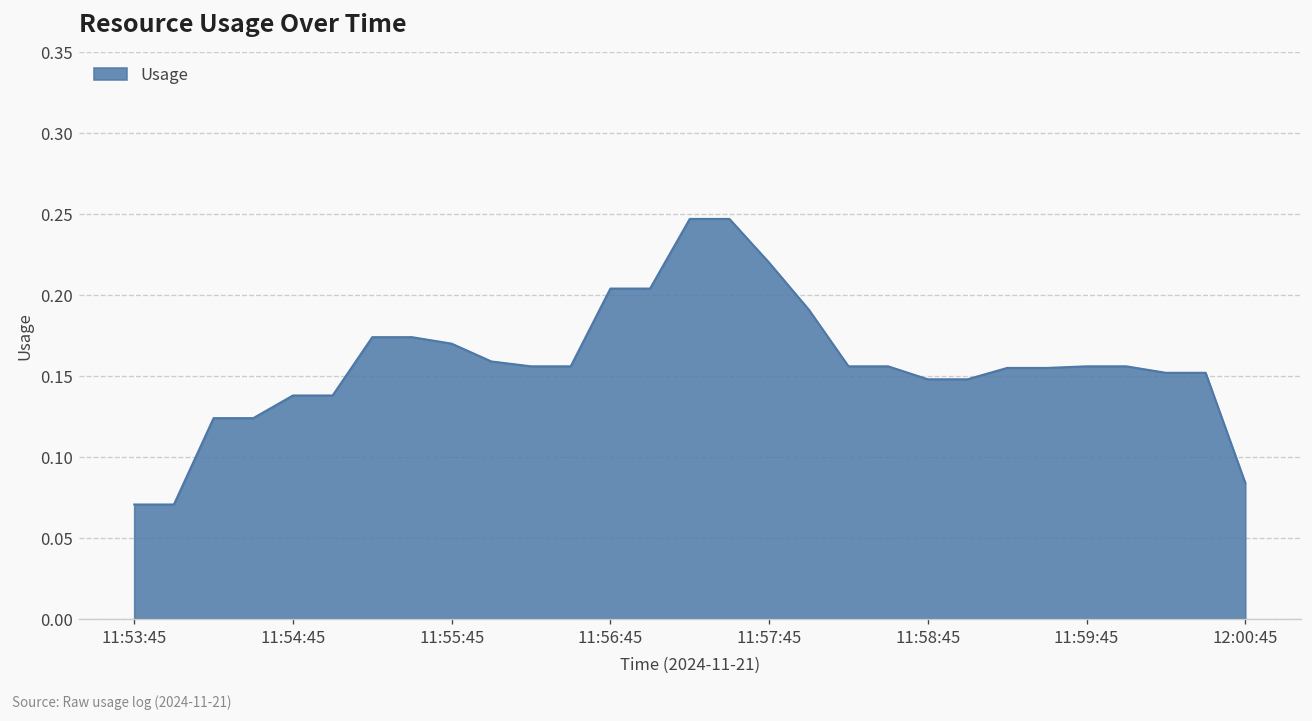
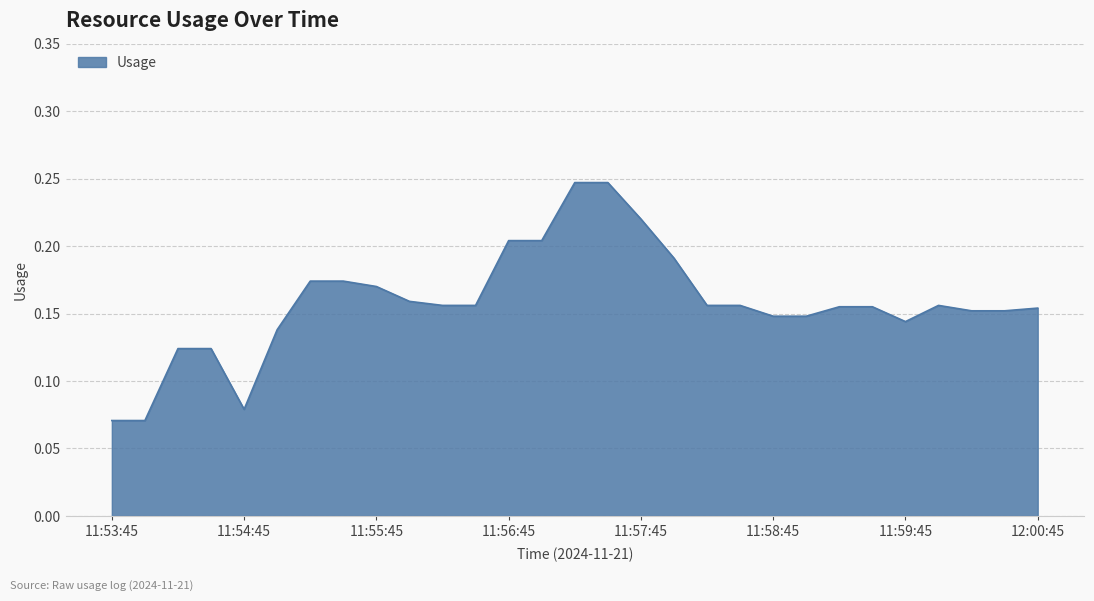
11:54:45: 0.138 -> 0.079
11:59:45: 0.156 -> 0.144
12:00:45: 0.084 -> 0.154
